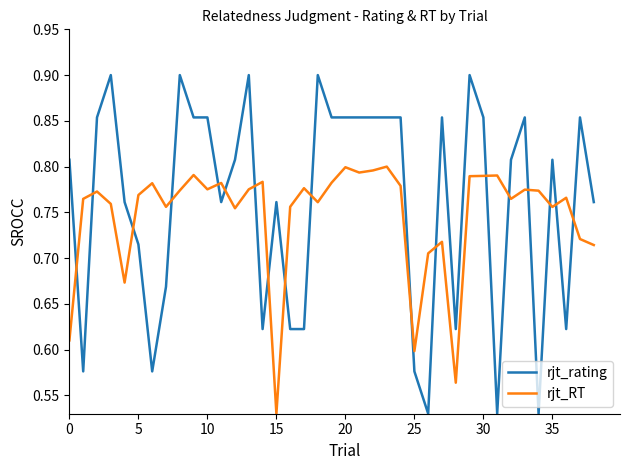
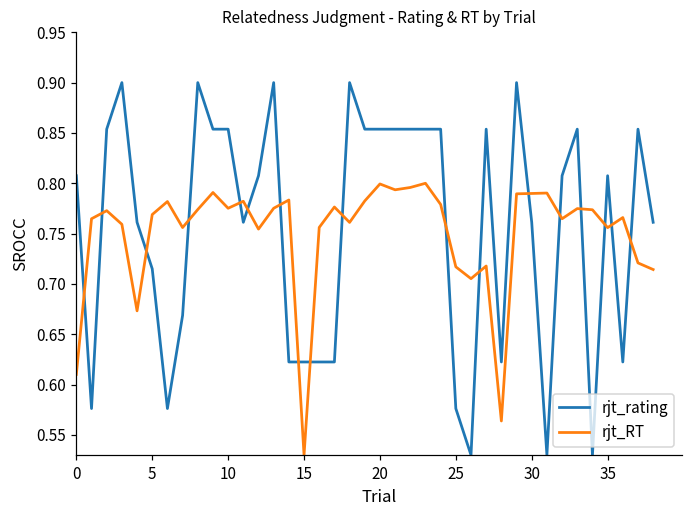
rjt_rating, 15: 0.76 -> 0.62
rjt_RT, 25: 0.60 -> 0.72
rjt_rating, 30: 0.85 -> 0.76
